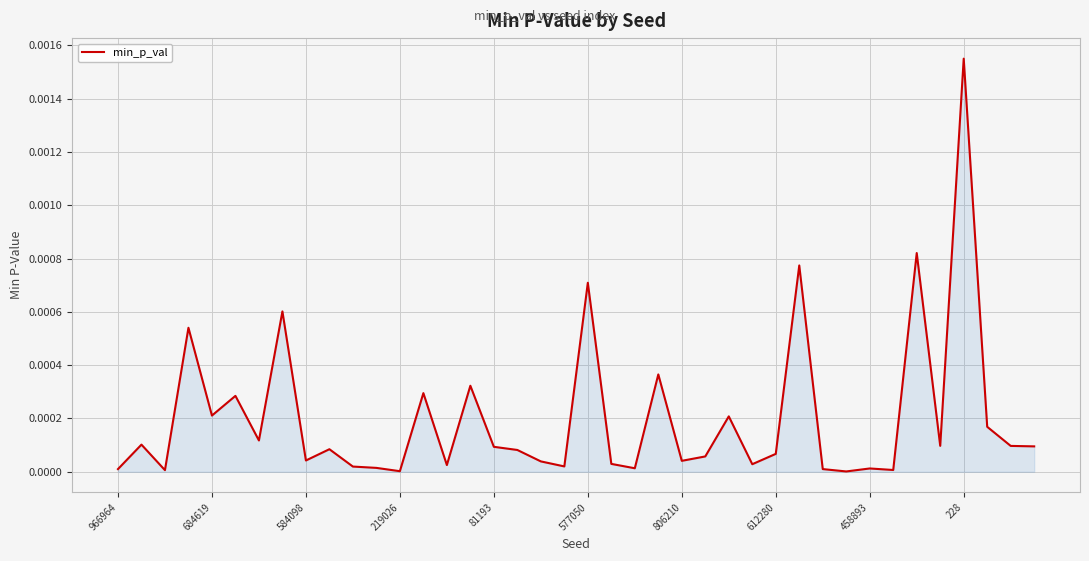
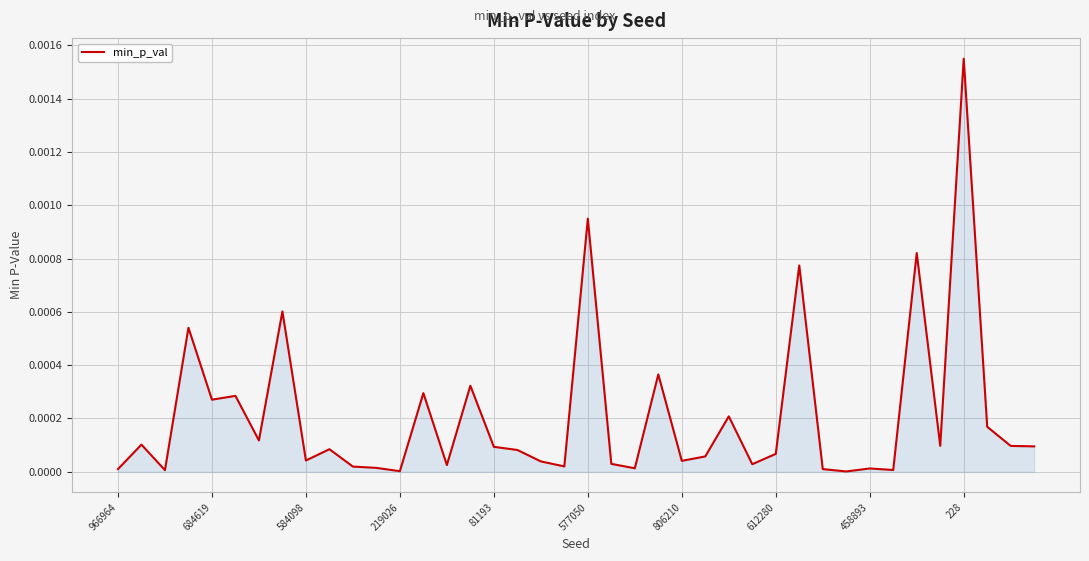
684619: 0.00021 -> 0.00027
577050: 0.00071 -> 0.00095
